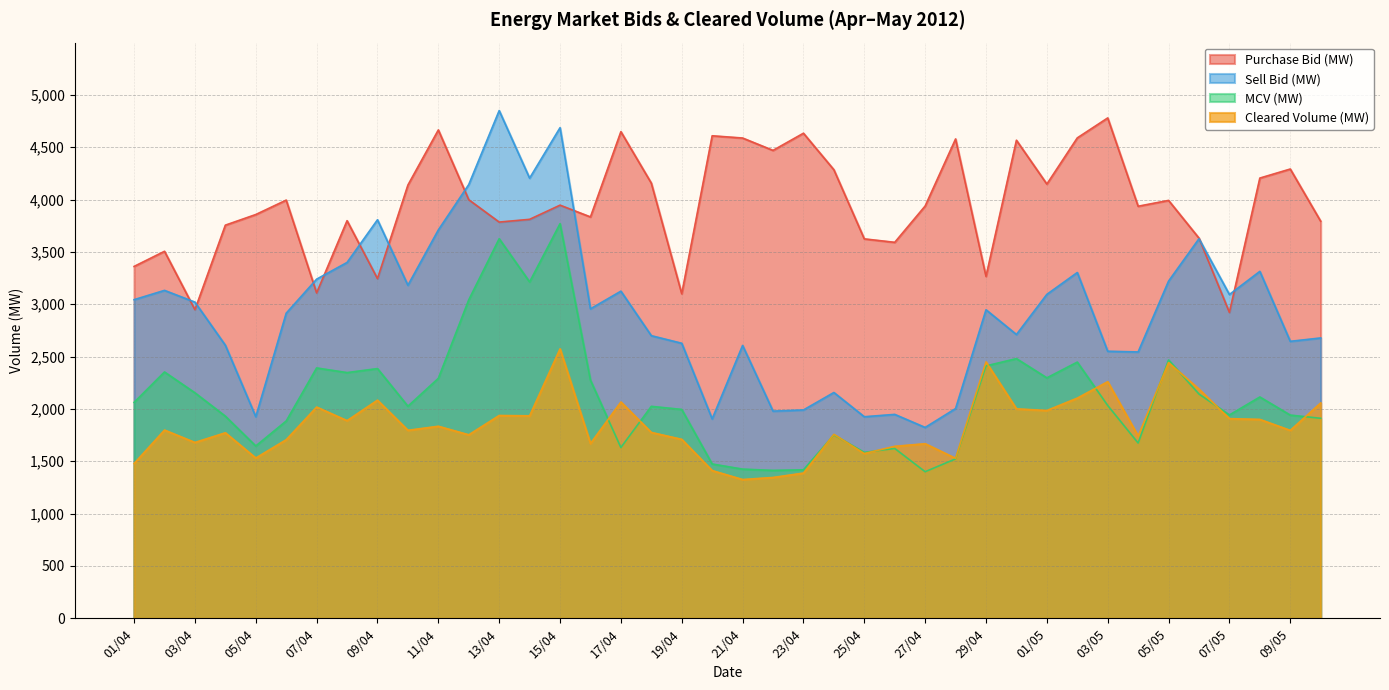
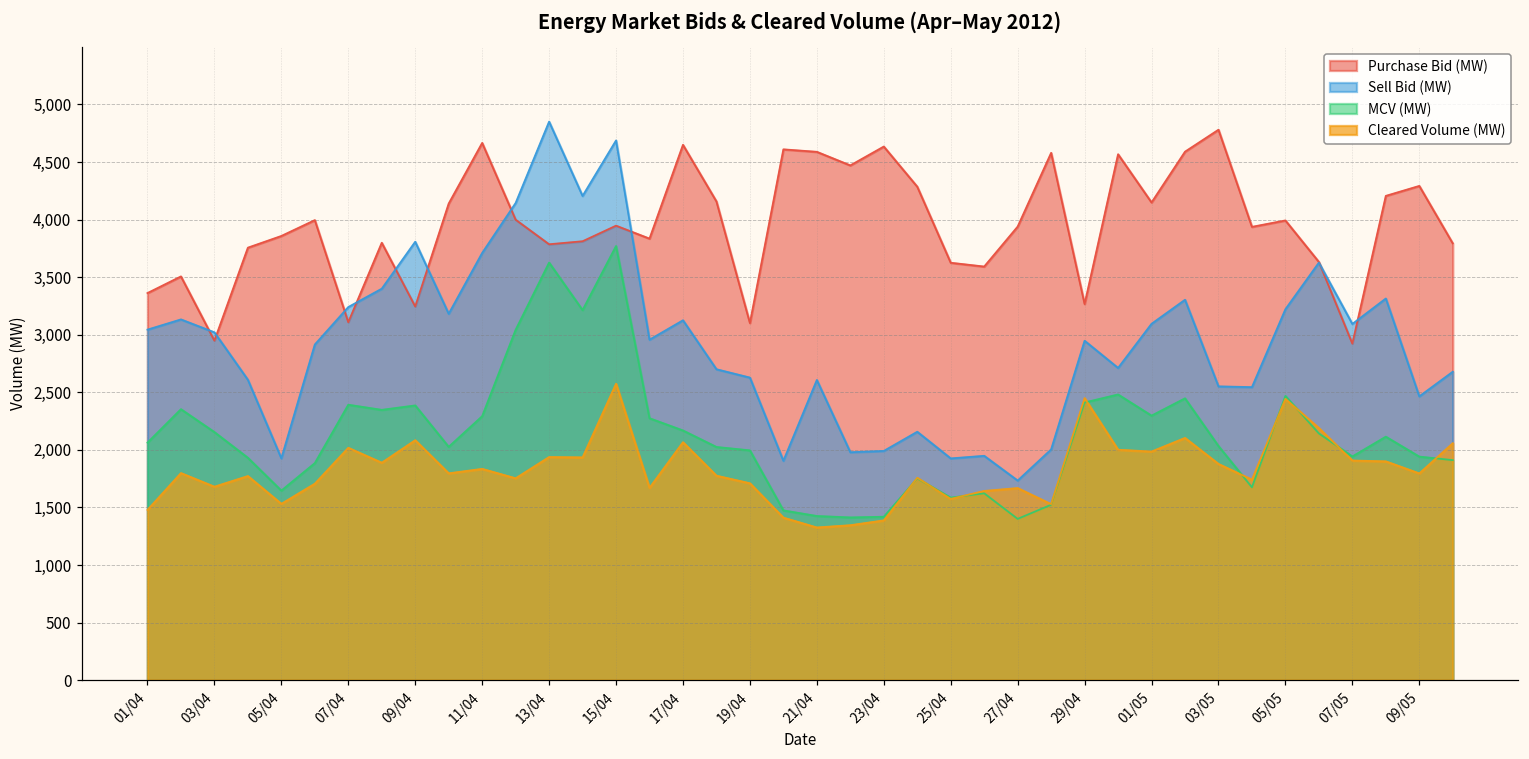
MCV (MW), 17/04: 1,630 -> 2,170
Sell Bid (MW), 27/04: 1,820 -> 1,730
Cleared Volume (MW), 03/05: 2,260 -> 1,880
Sell Bid (MW), 09/05: 2,650 -> 2,460
